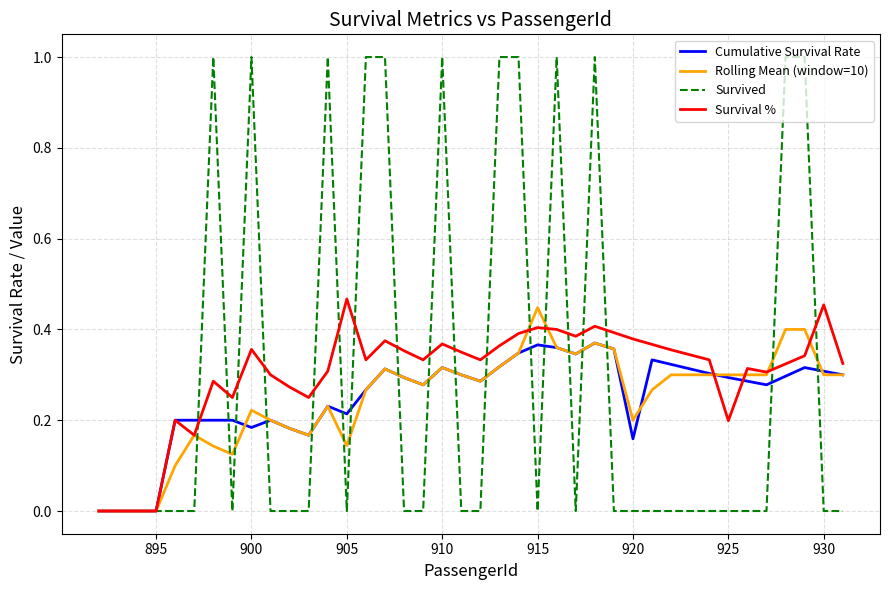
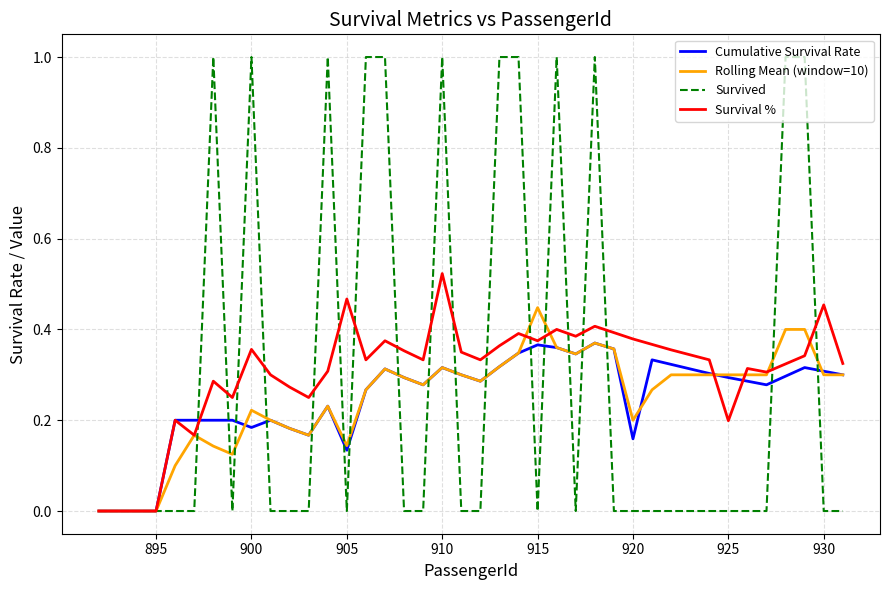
Cumulative Survival Rate, 905: 0.21 -> 0.13
Survival %, 910: 0.37 -> 0.52
Survival %, 915: 0.40 -> 0.38
